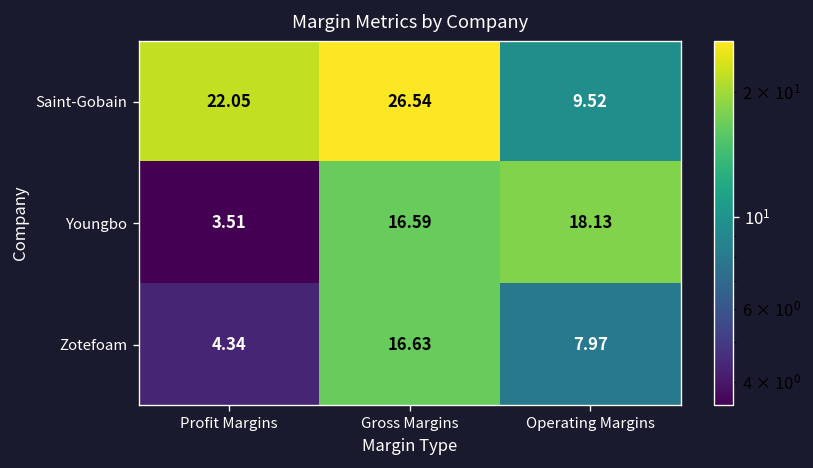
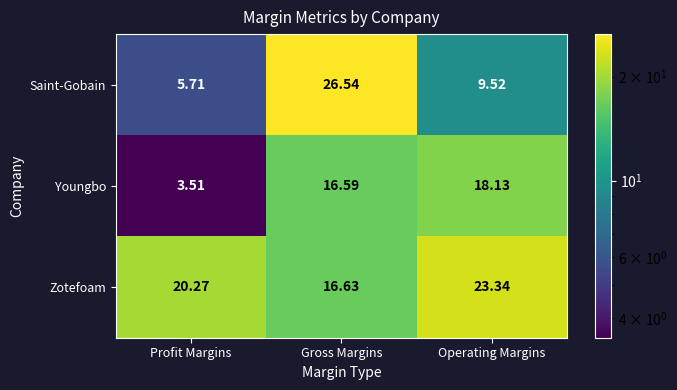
Saint-Gobain, Profit Margins: 22.05 -> 5.71
Zotefoam, Profit Margins: 4.34 -> 20.27
Zotefoam, Operating Margins: 7.97 -> 23.34
